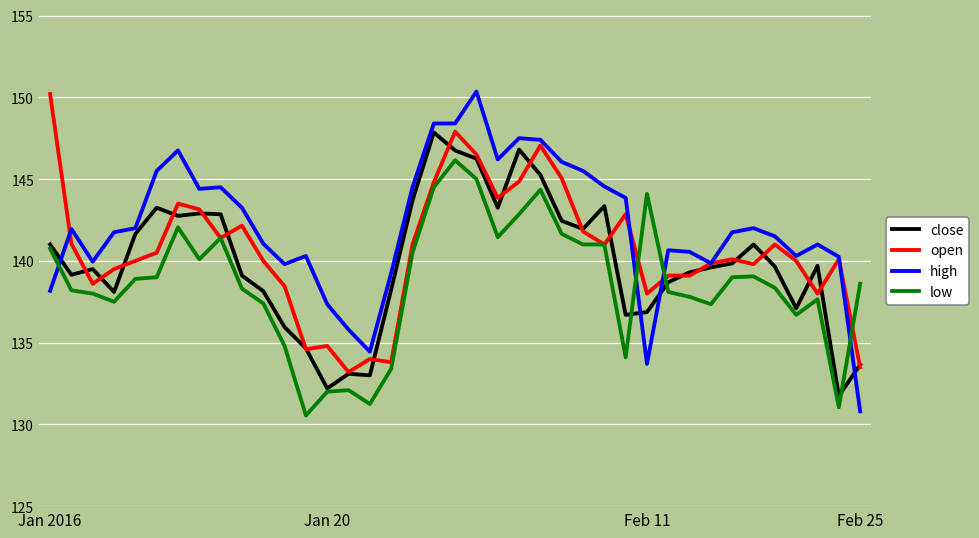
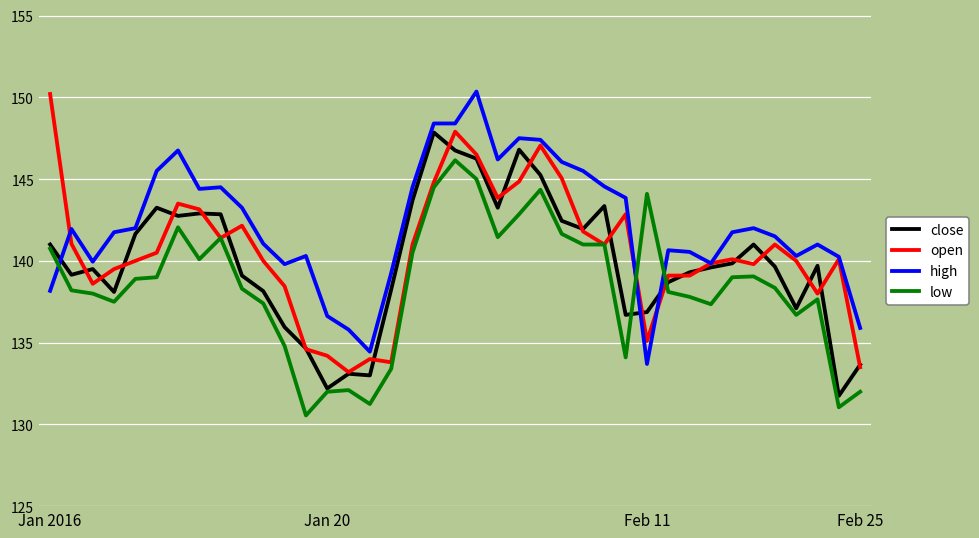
open, Jan 20: 134.8 -> 134.2
high, Jan 20: 137.4 -> 136.6
open, Feb 11: 138.0 -> 135.1
high, Feb 25: 130.8 -> 135.9
low, Feb 25: 138.6 -> 132.0
